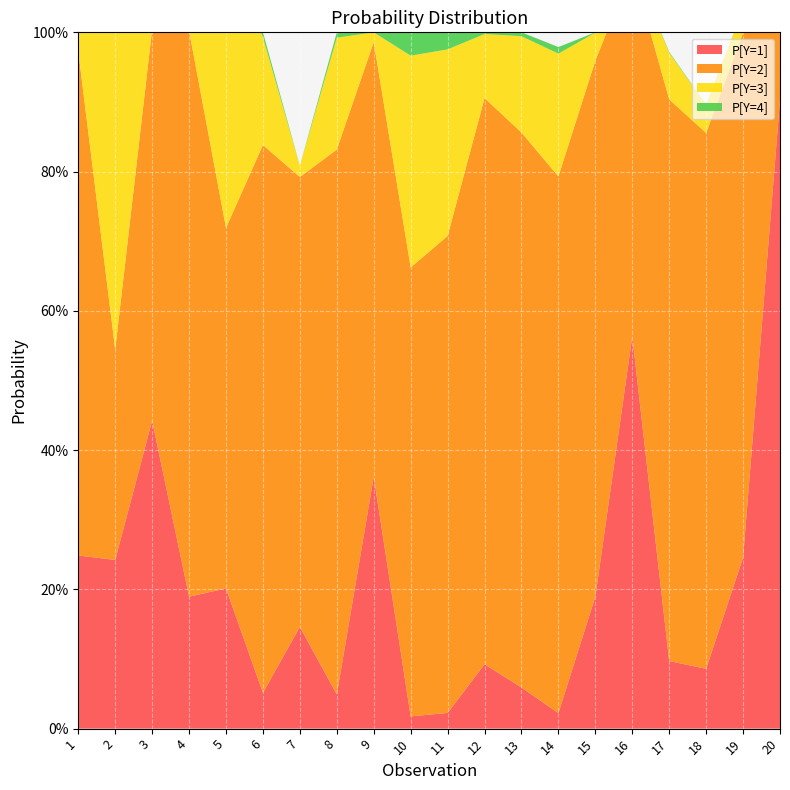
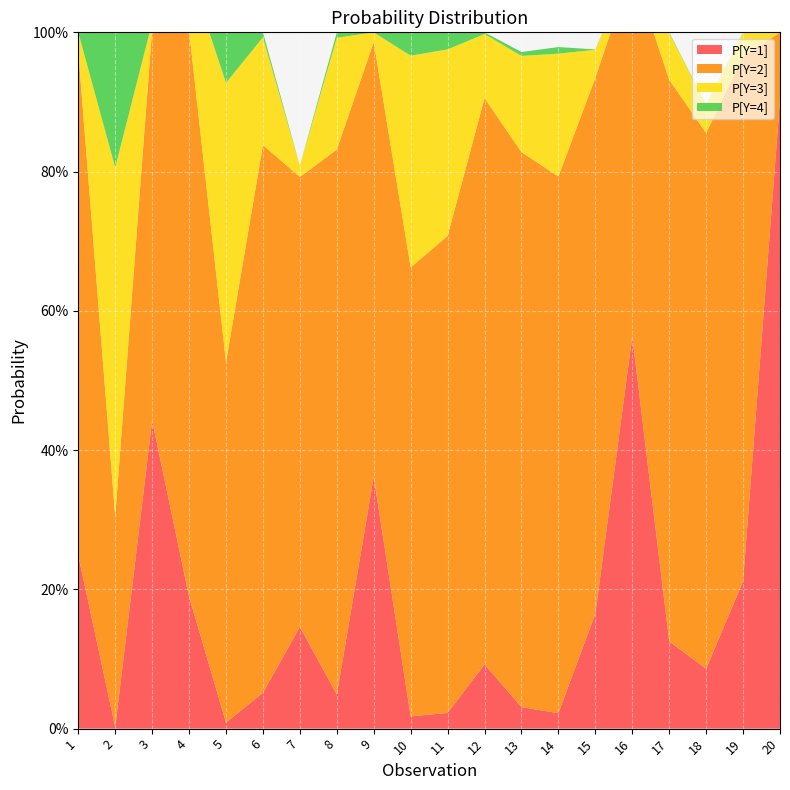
P[Y=1], 2: 24% -> 0%
P[Y=1], 5: 20% -> 1%
P[Y=1], 13: 6% -> 3%
P[Y=1], 15: 19% -> 17%
P[Y=1], 17: 10% -> 13%
P[Y=1], 19: 25% -> 21%
